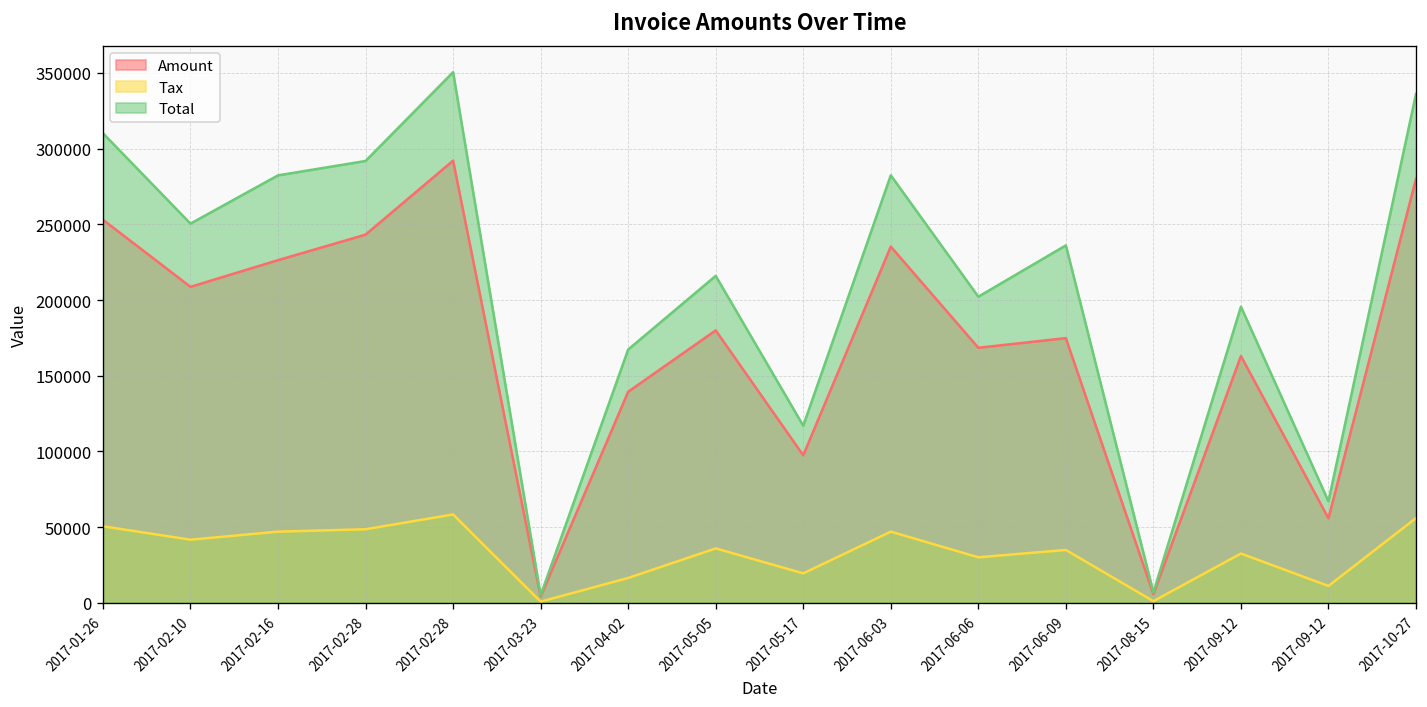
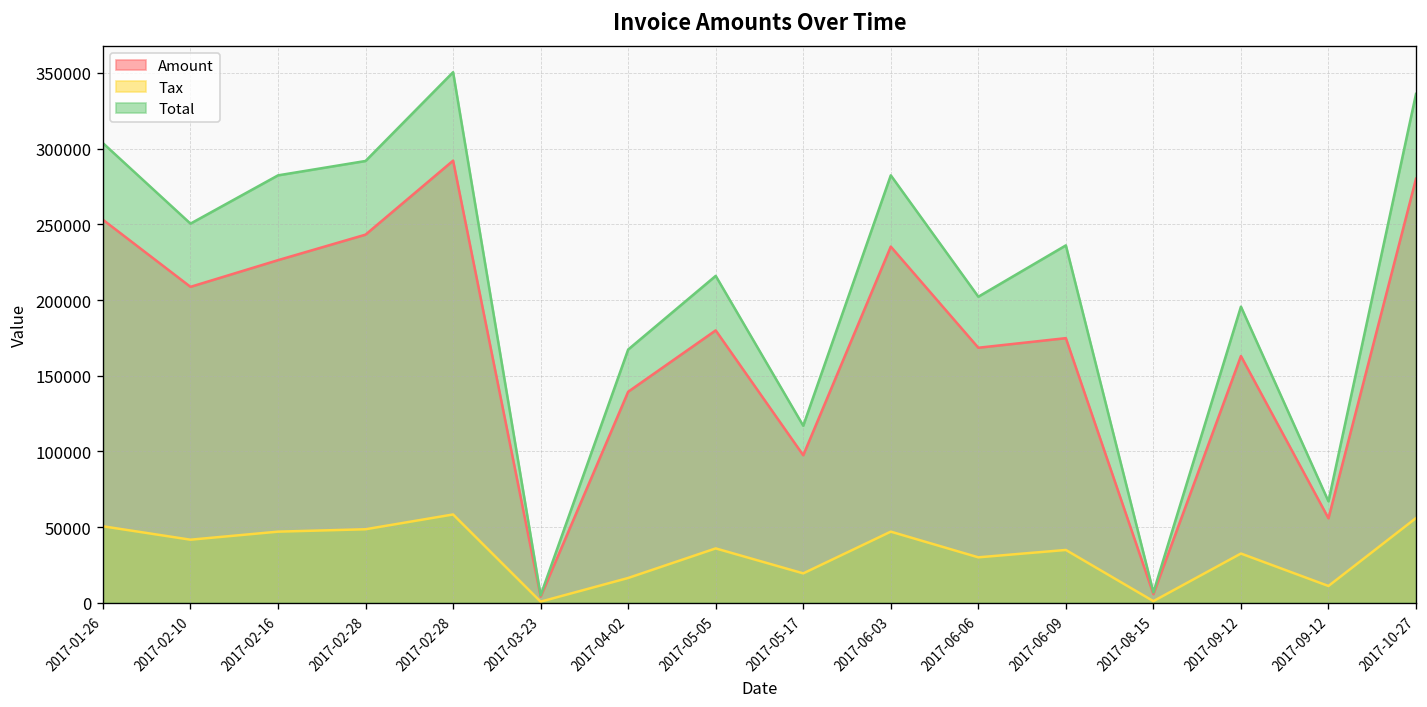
Total, 2017-01-26: 310000 -> 304000
